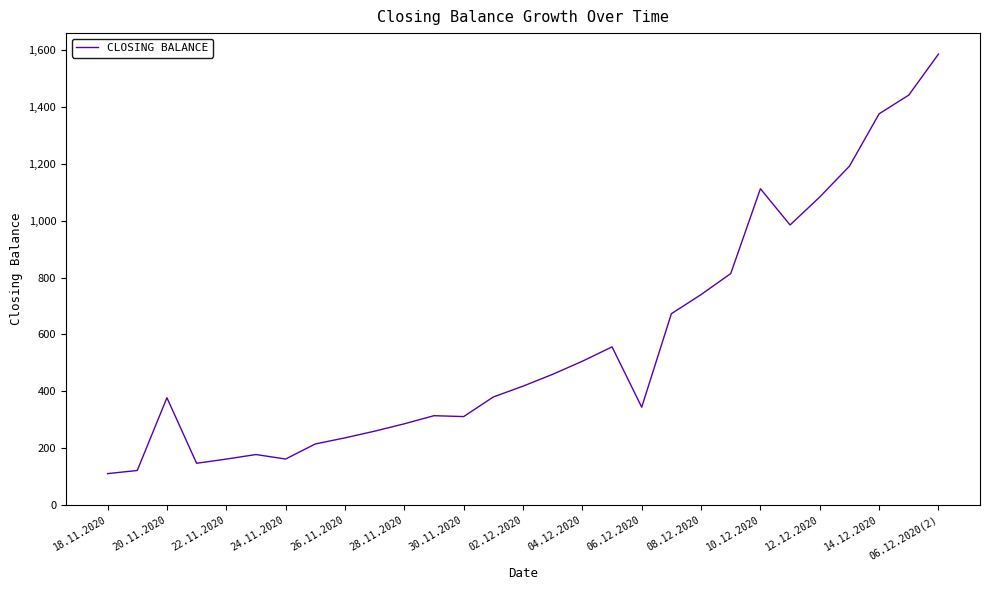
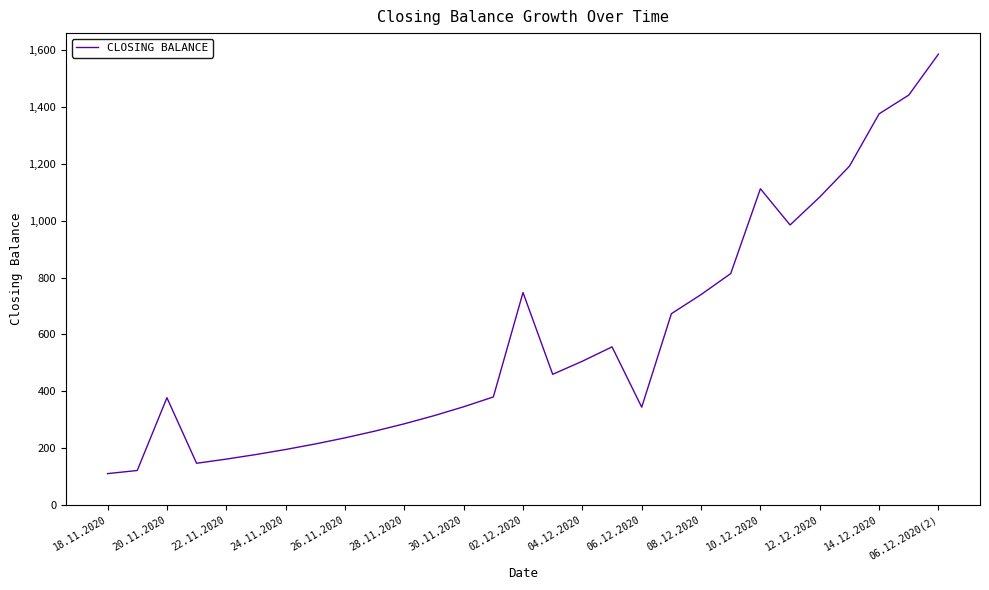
24.11.2020: 160 -> 190
30.11.2020: 310 -> 350
02.12.2020: 420 -> 750
